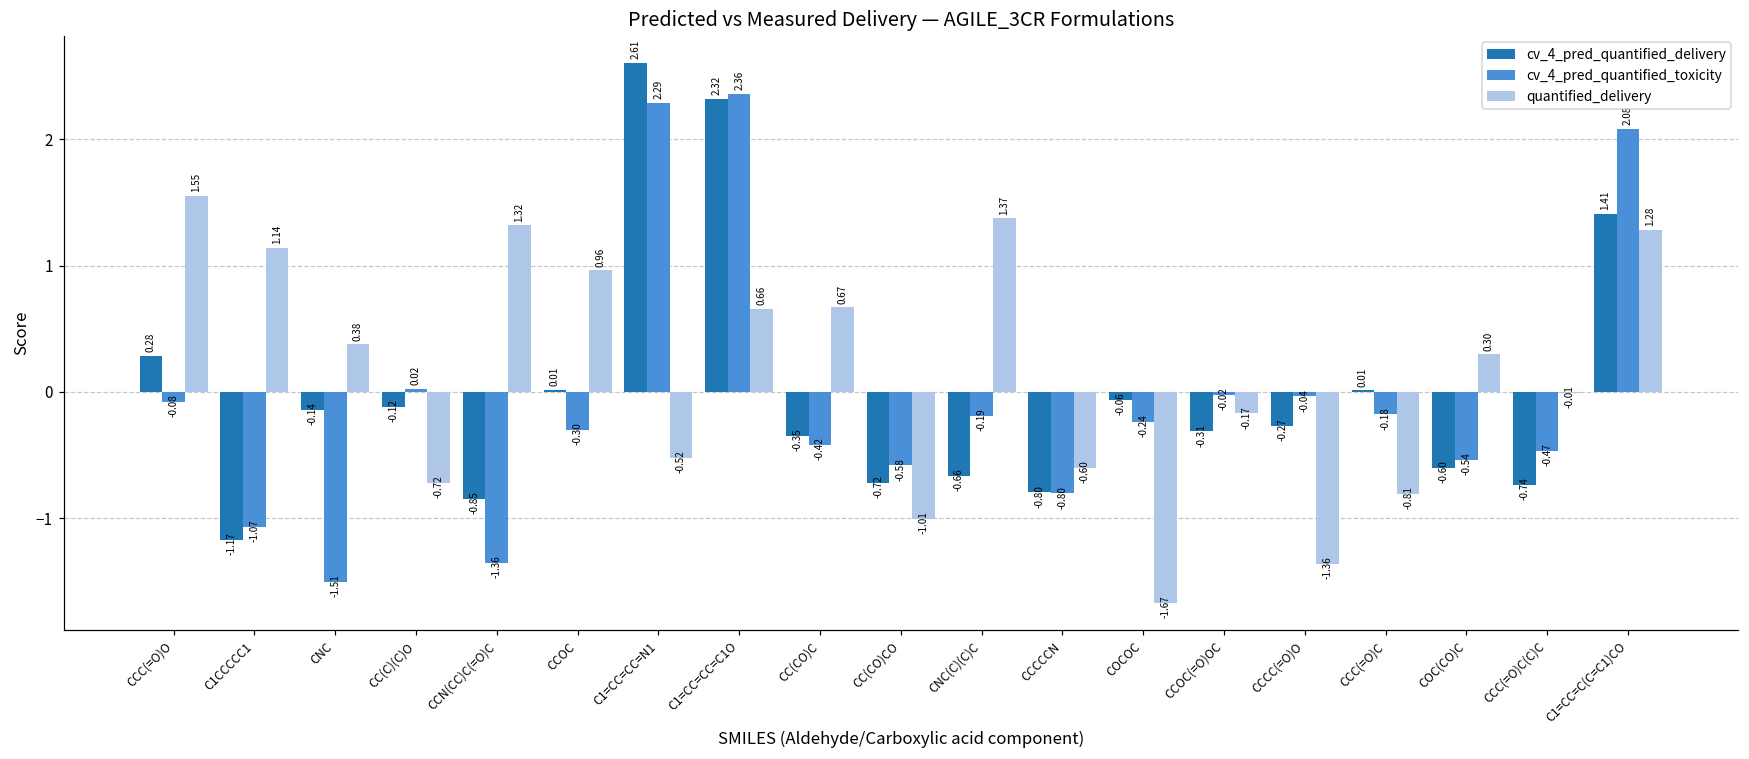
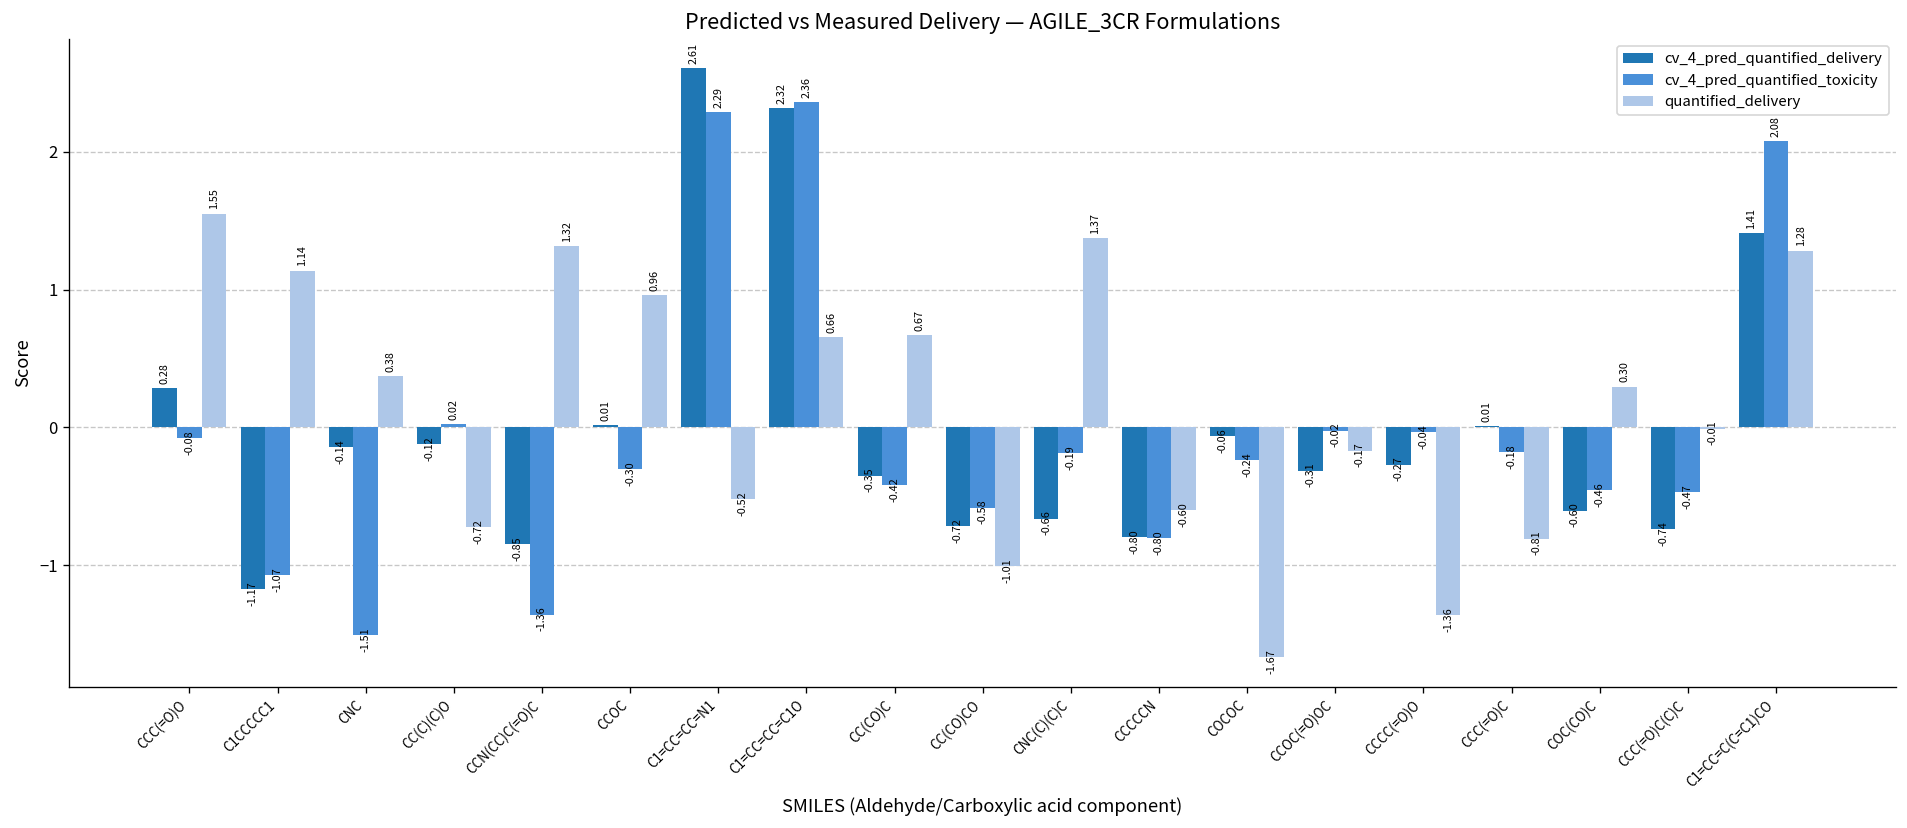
cv_4_pred_quantified_toxicity, COC(CO)C: -0.54 -> -0.46
